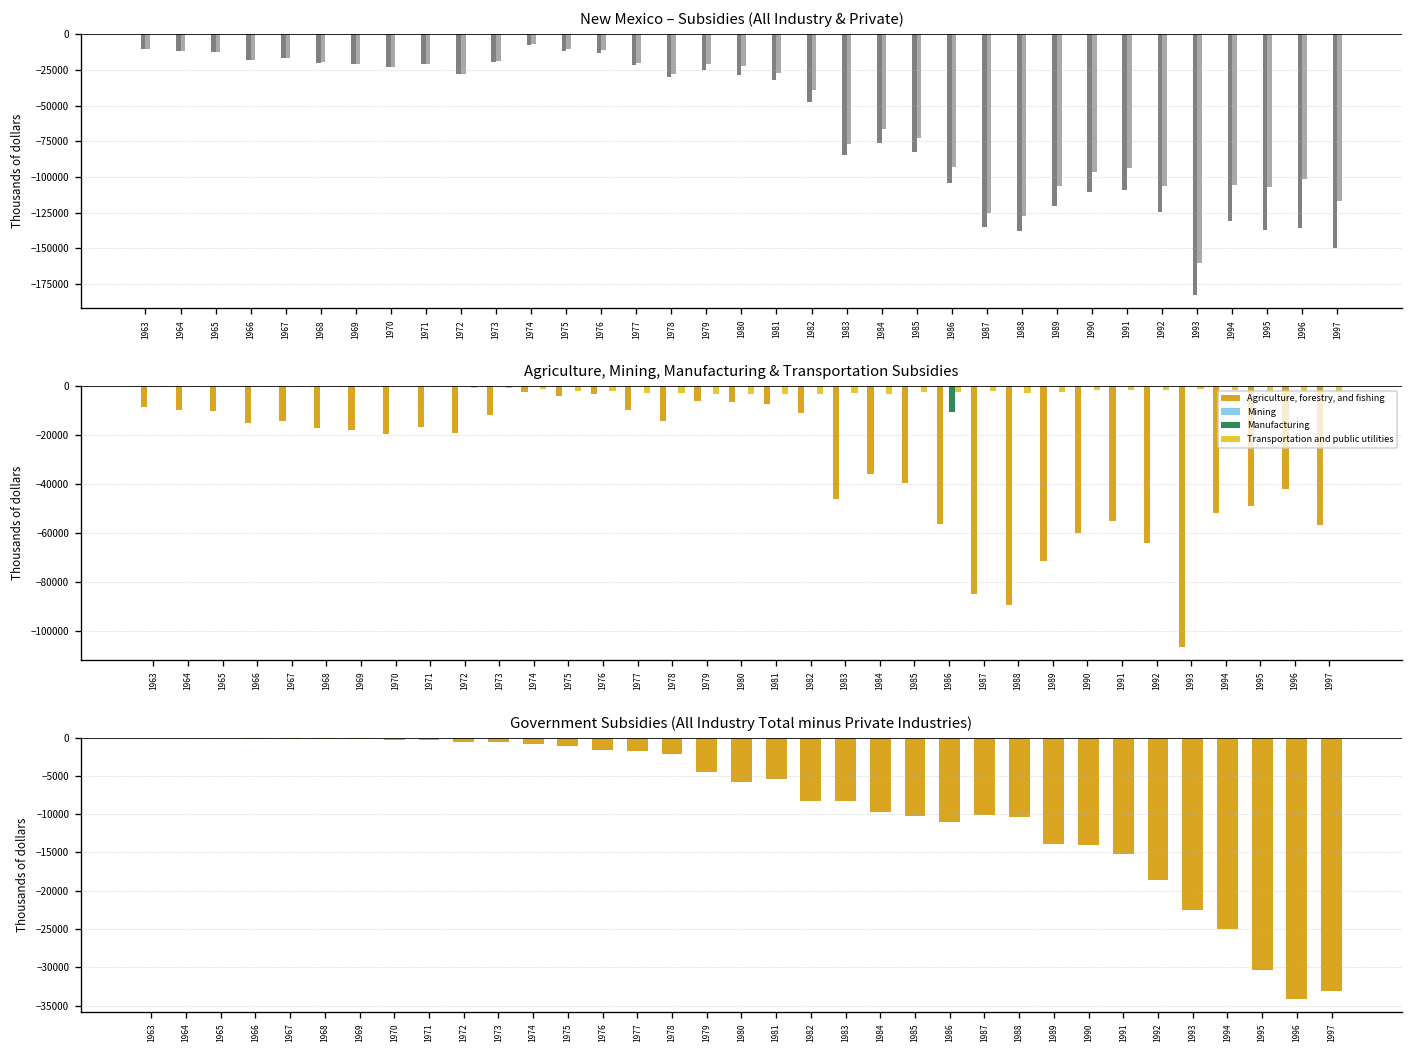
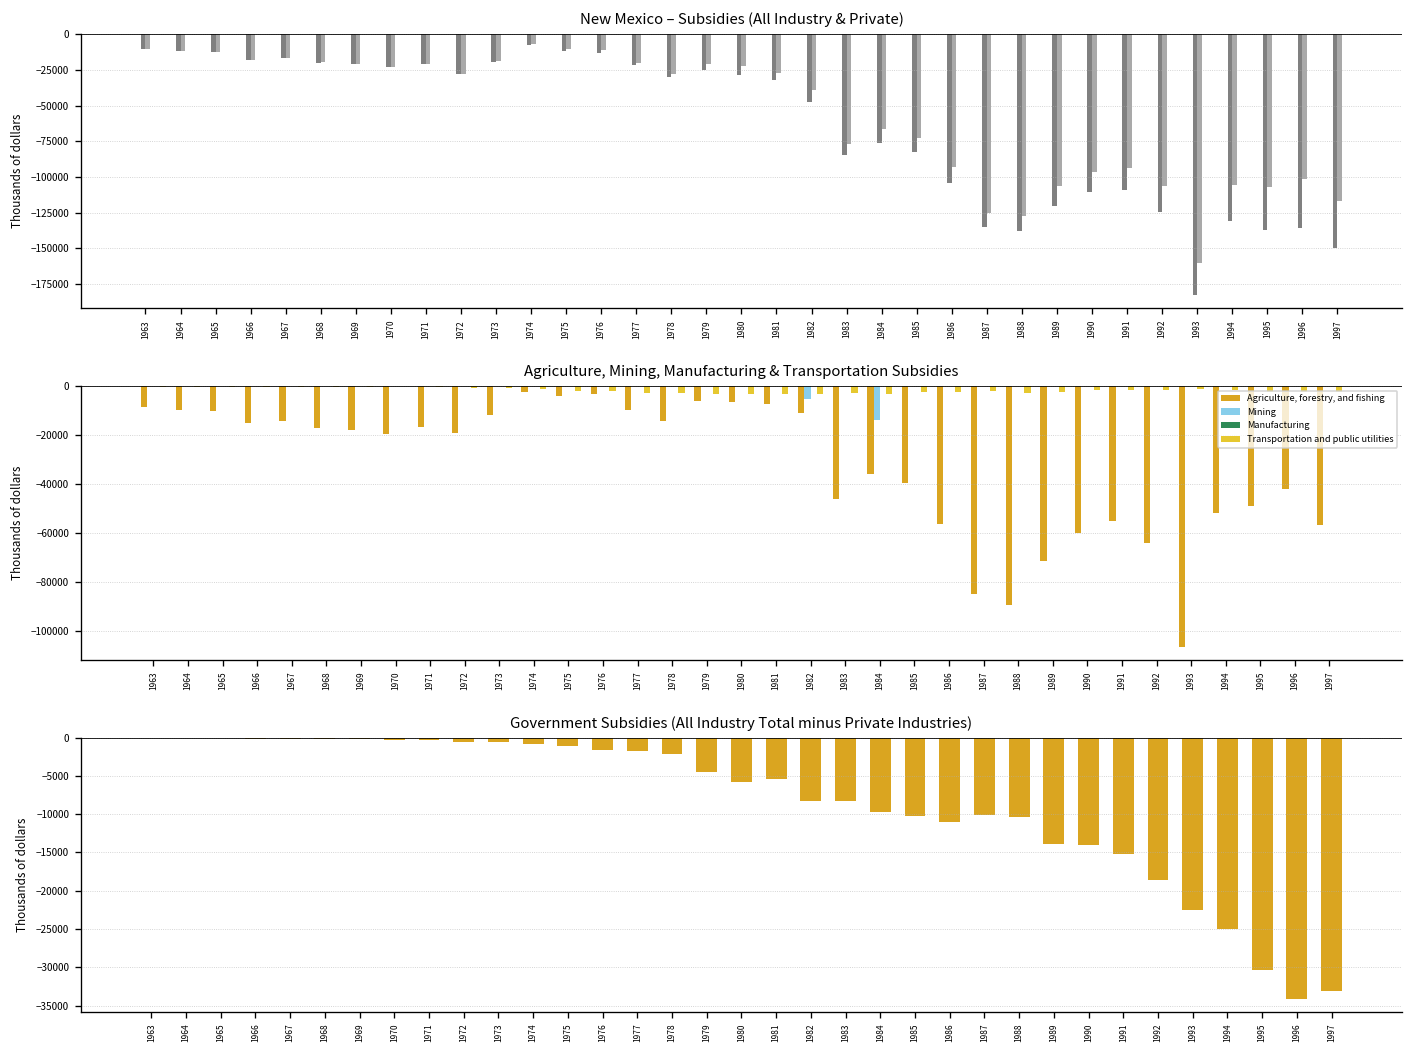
Agriculture, Mining, Manufacturing & Transportation Subsidies, Mining, 1982: 0 -> -5000
Agriculture, Mining, Manufacturing & Transportation Subsidies, Mining, 1984: 0 -> -14000
Agriculture, Mining, Manufacturing & Transportation Subsidies, Manufacturing, 1986: -11000 -> 0
